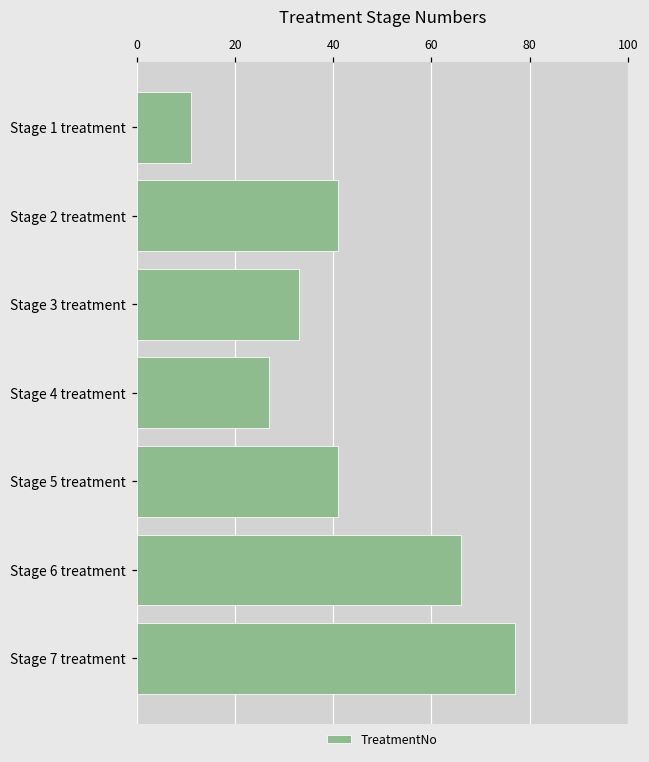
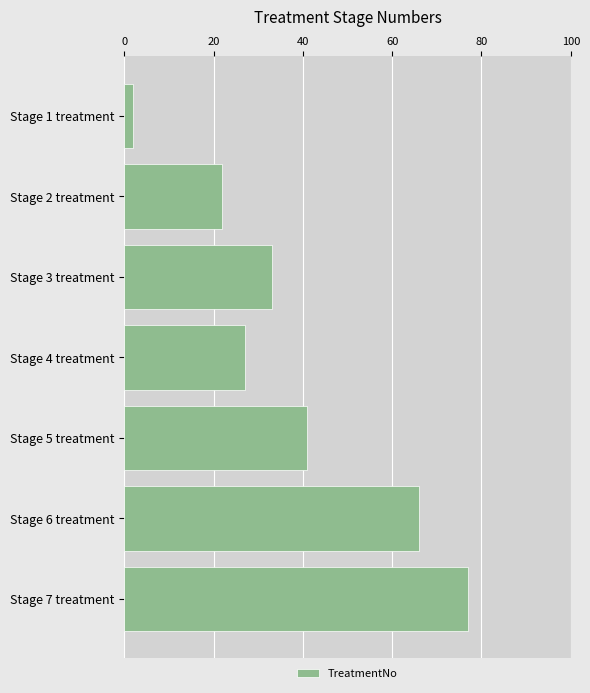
Stage 1 treatment: 11 -> 2
Stage 2 treatment: 41 -> 22
